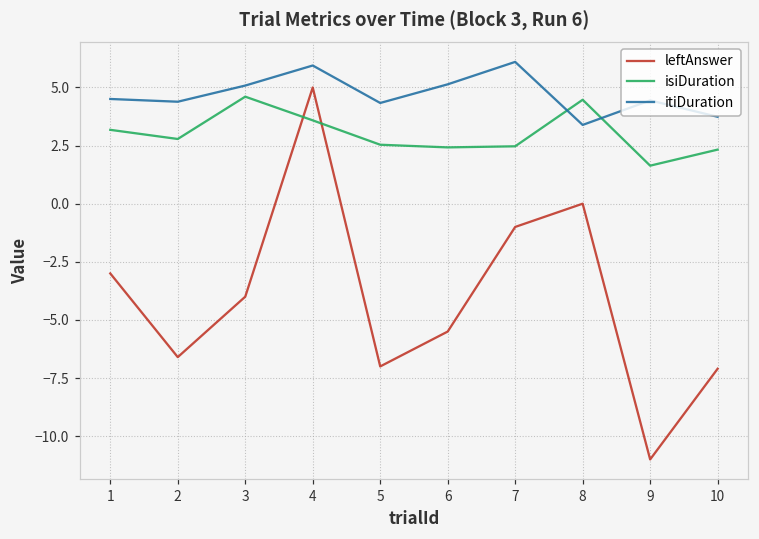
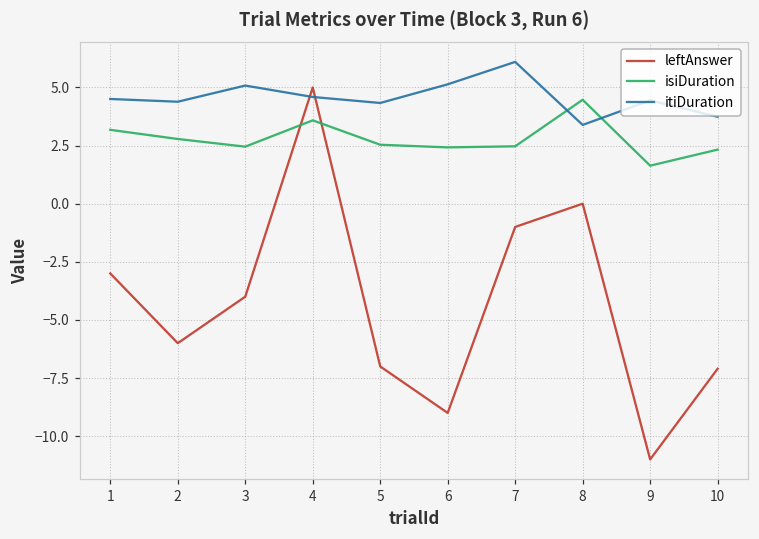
leftAnswer, 2: -6.6 -> -6.0
isiDuration, 3: 4.6 -> 2.5
itiDuration, 4: 5.9 -> 4.6
leftAnswer, 6: -5.5 -> -9.0
